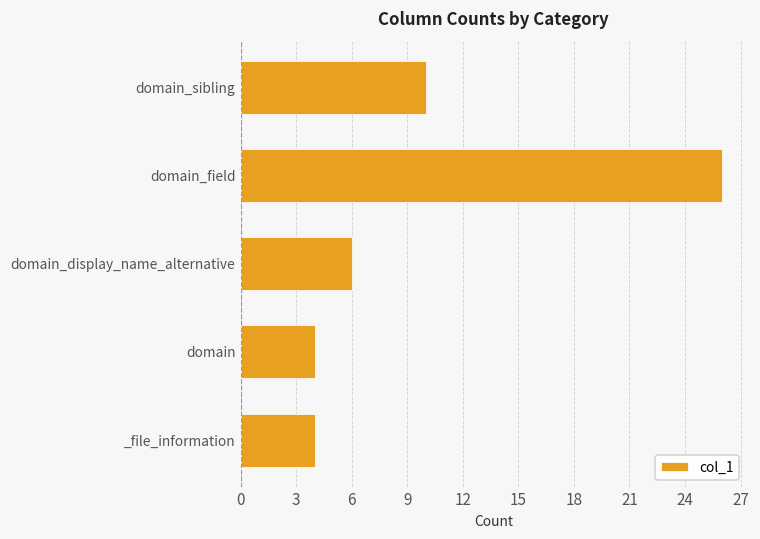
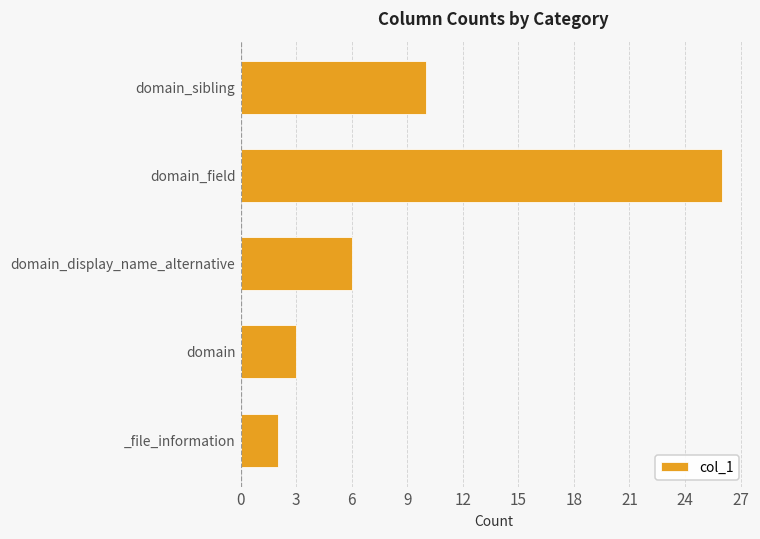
domain: 4 -> 3
_file_information: 4 -> 2
